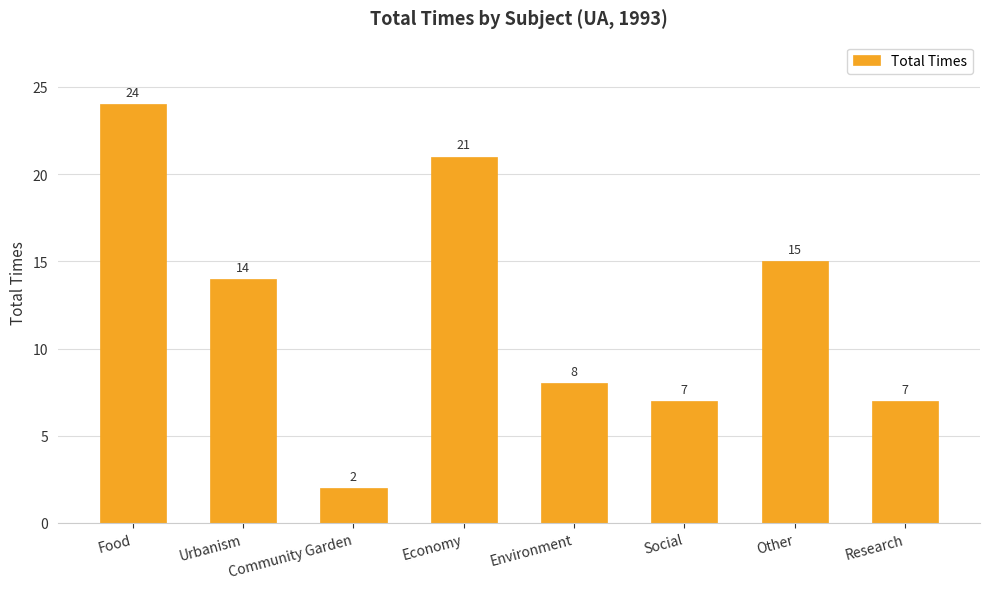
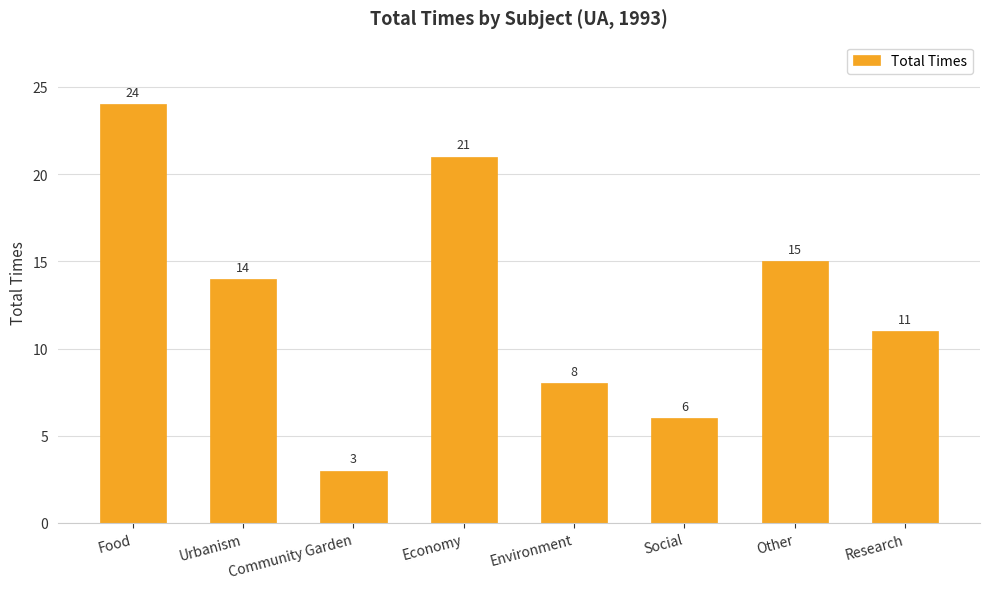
Community Garden: 2 -> 3
Social: 7 -> 6
Research: 7 -> 11
